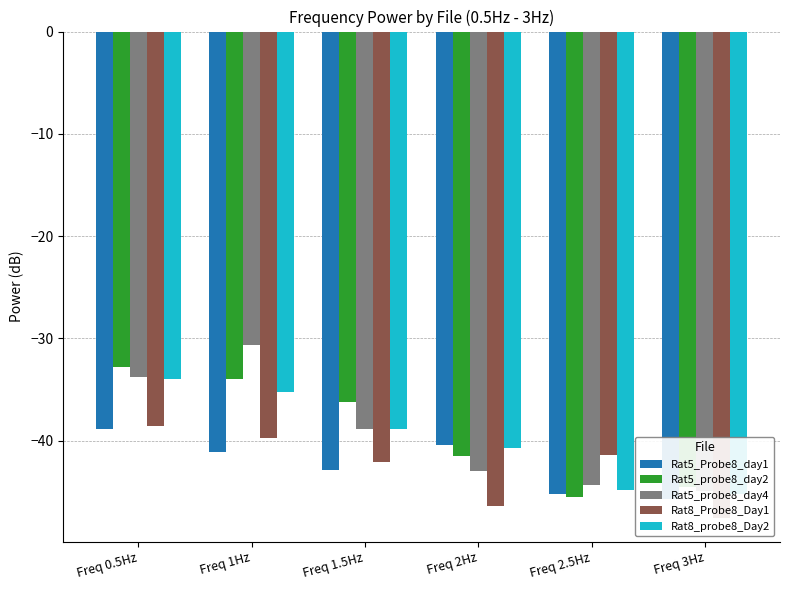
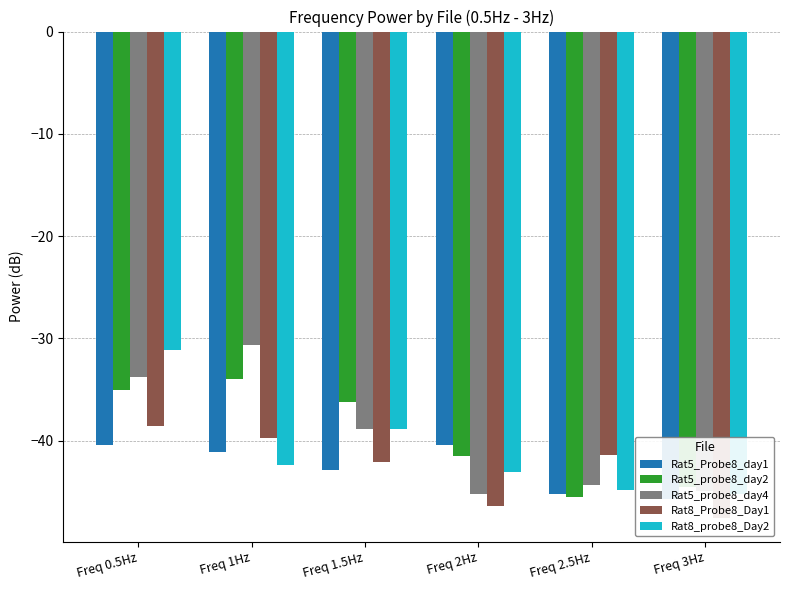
Rat5_Probe8_day1, Freq 0.5Hz: -38.9 -> -40.4
Rat5_probe8_day2, Freq 0.5Hz: -32.8 -> -35.1
Rat8_probe8_Day2, Freq 0.5Hz: -33.9 -> -31.1
Rat8_probe8_Day2, Freq 1Hz: -35.2 -> -42.4
Rat5_probe8_day4, Freq 2Hz: -43.0 -> -45.3
Rat8_probe8_Day2, Freq 2Hz: -40.7 -> -43.1
